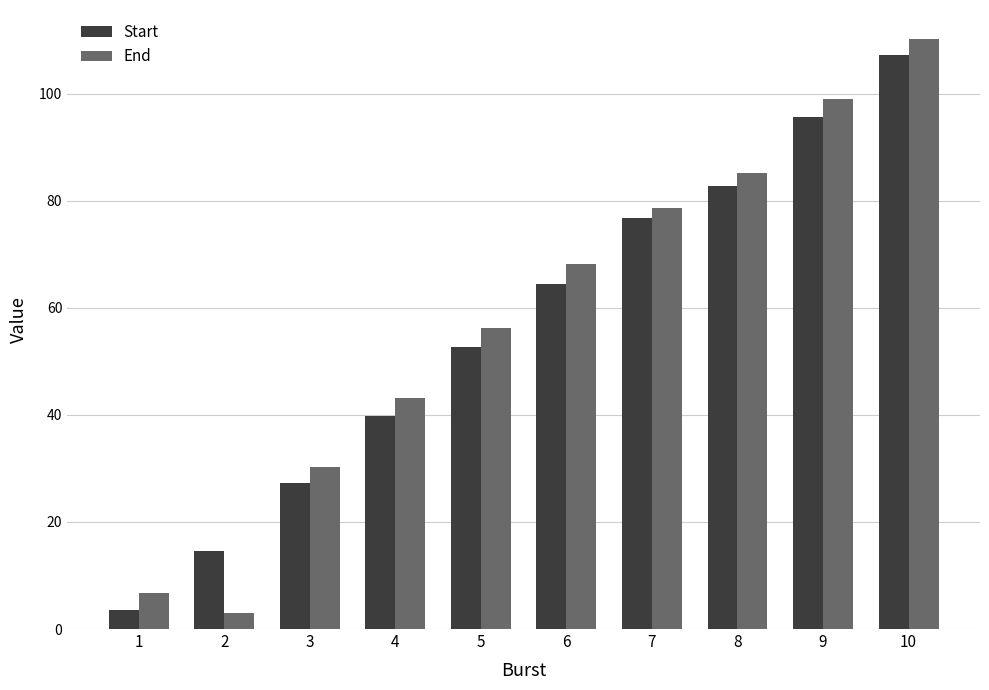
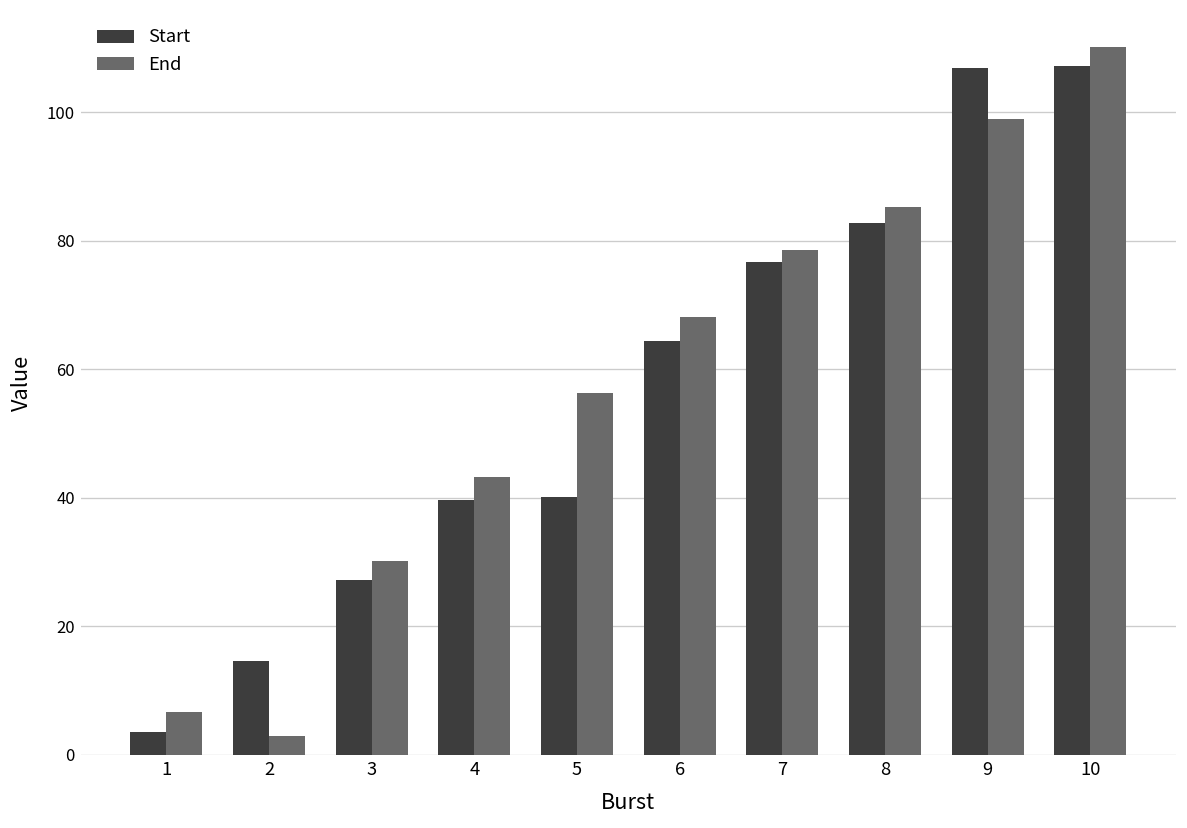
Start, 5: 53 -> 40
Start, 9: 96 -> 107
